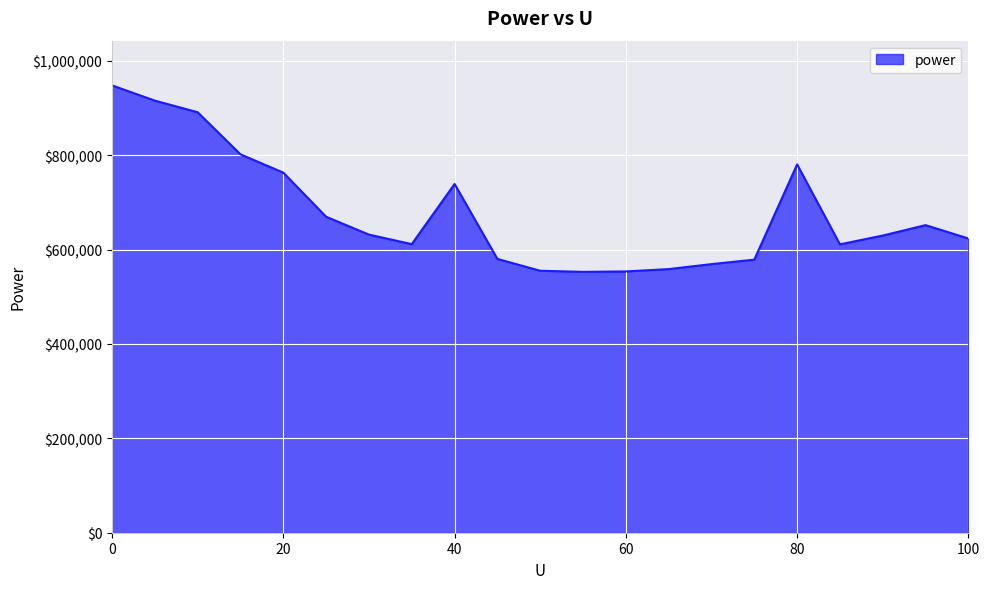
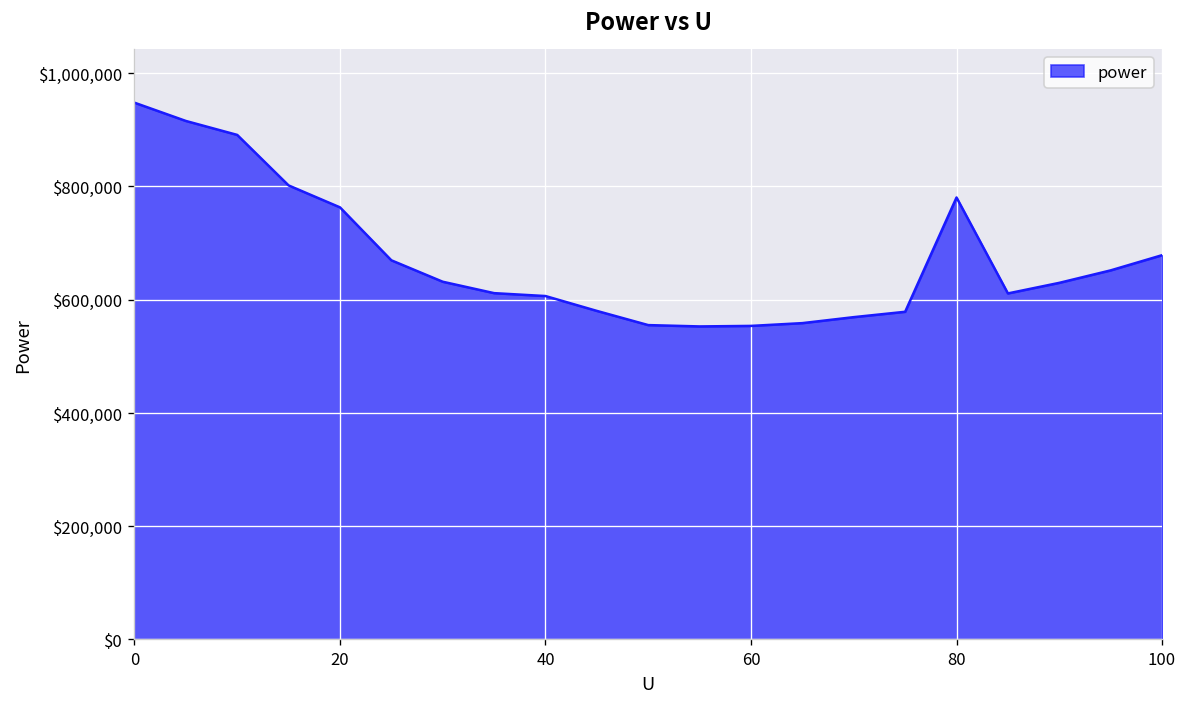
40: $740,000 -> $610,000
100: $620,000 -> $680,000
